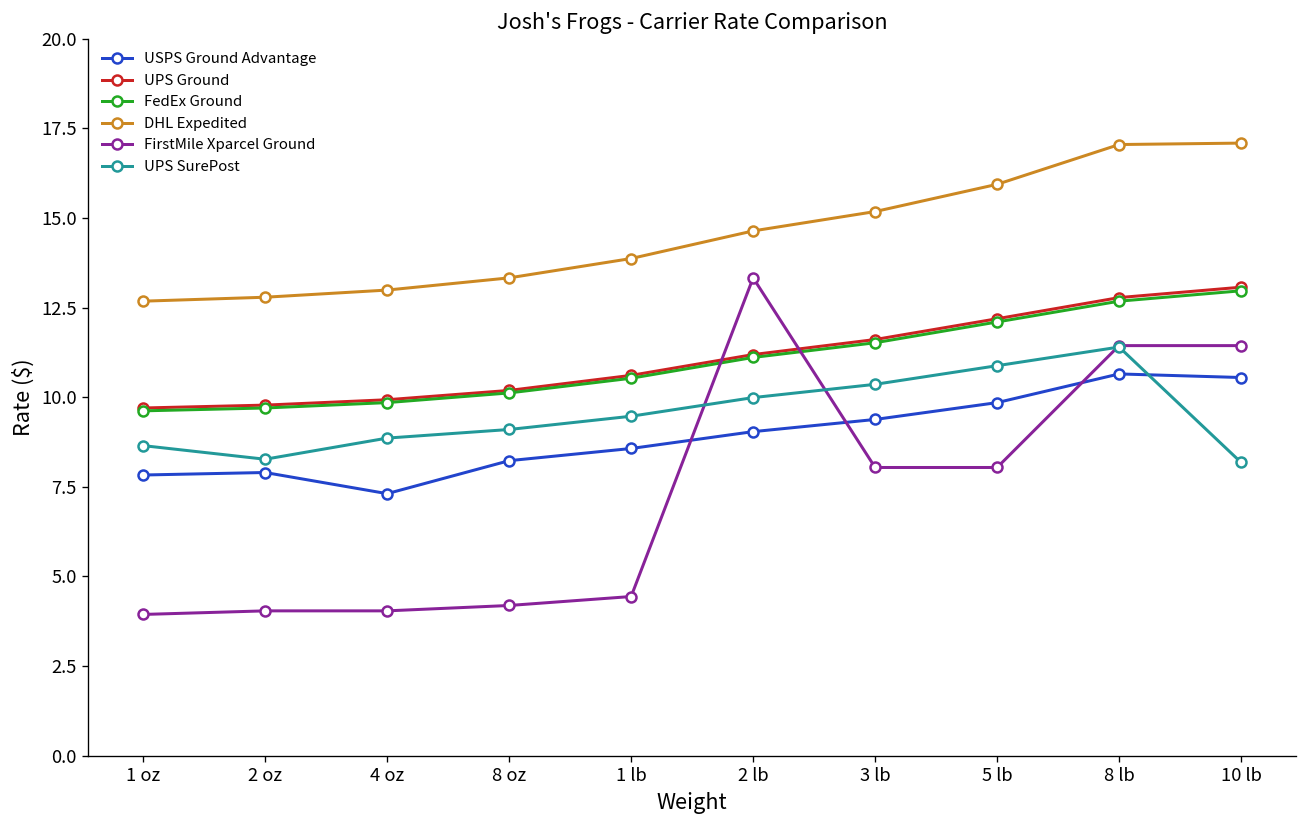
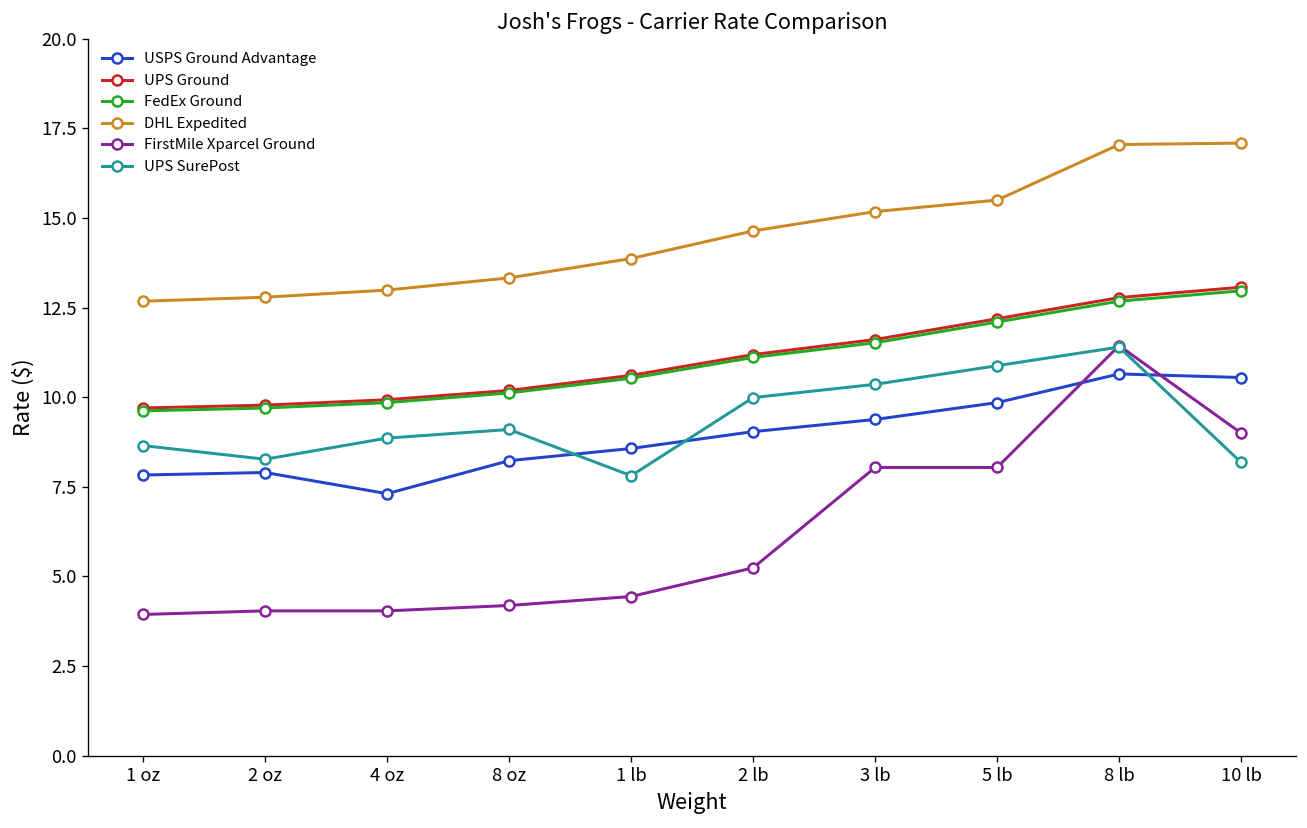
UPS SurePost, 1 lb: 9.5 -> 7.8
FirstMile Xparcel Ground, 2 lb: 13.3 -> 5.2
DHL Expedited, 5 lb: 15.9 -> 15.5
FirstMile Xparcel Ground, 10 lb: 11.4 -> 9.0
